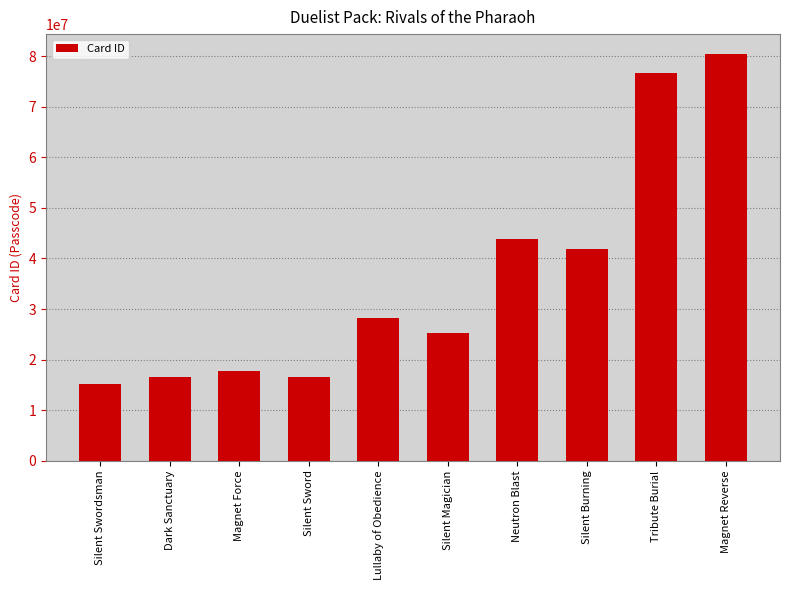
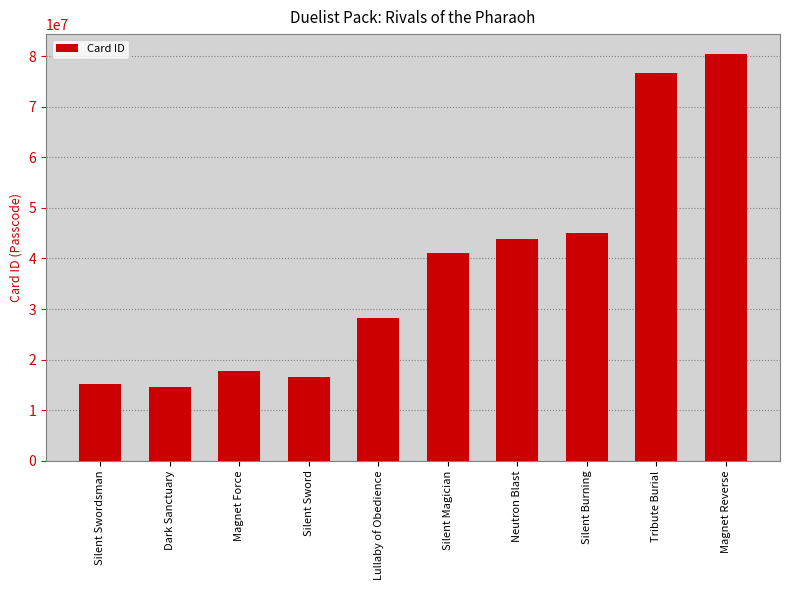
Dark Sanctuary: 17000000 -> 14000000
Silent Magician: 25000000 -> 41000000
Silent Burning: 42000000 -> 45000000
